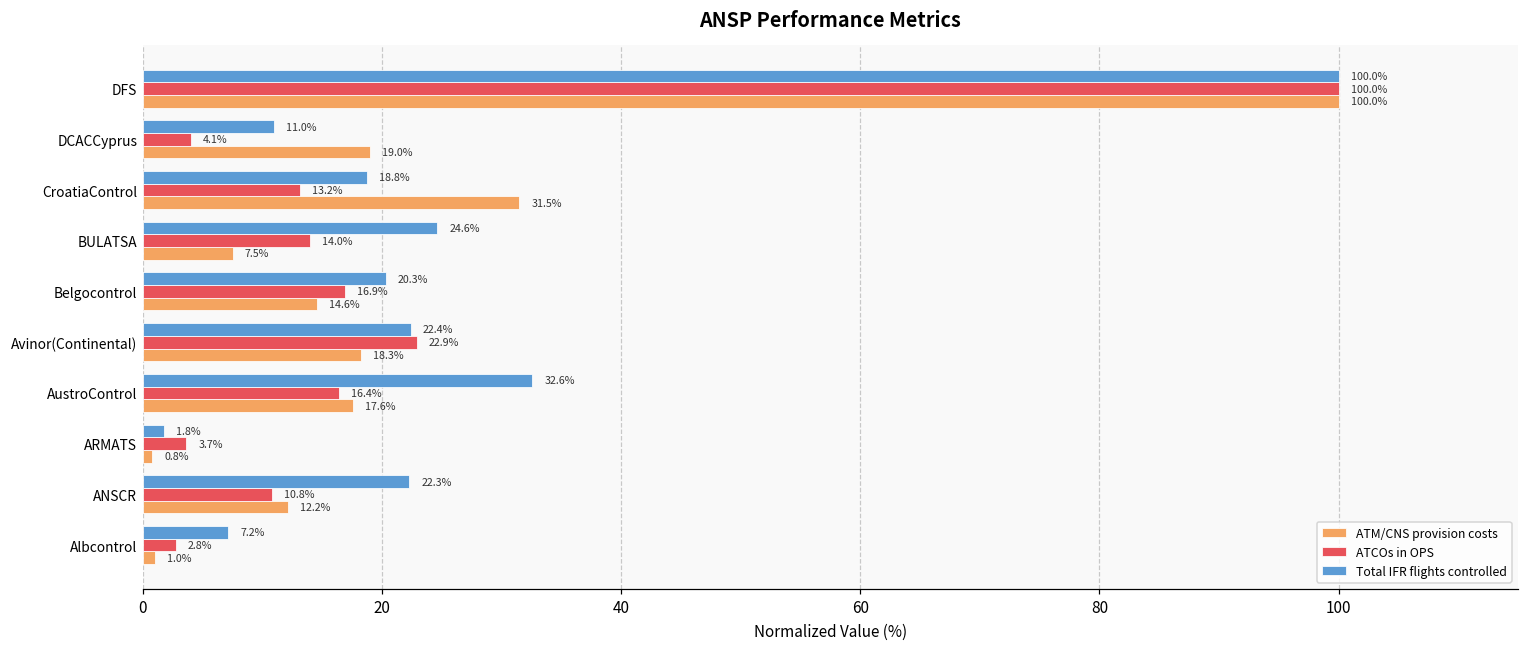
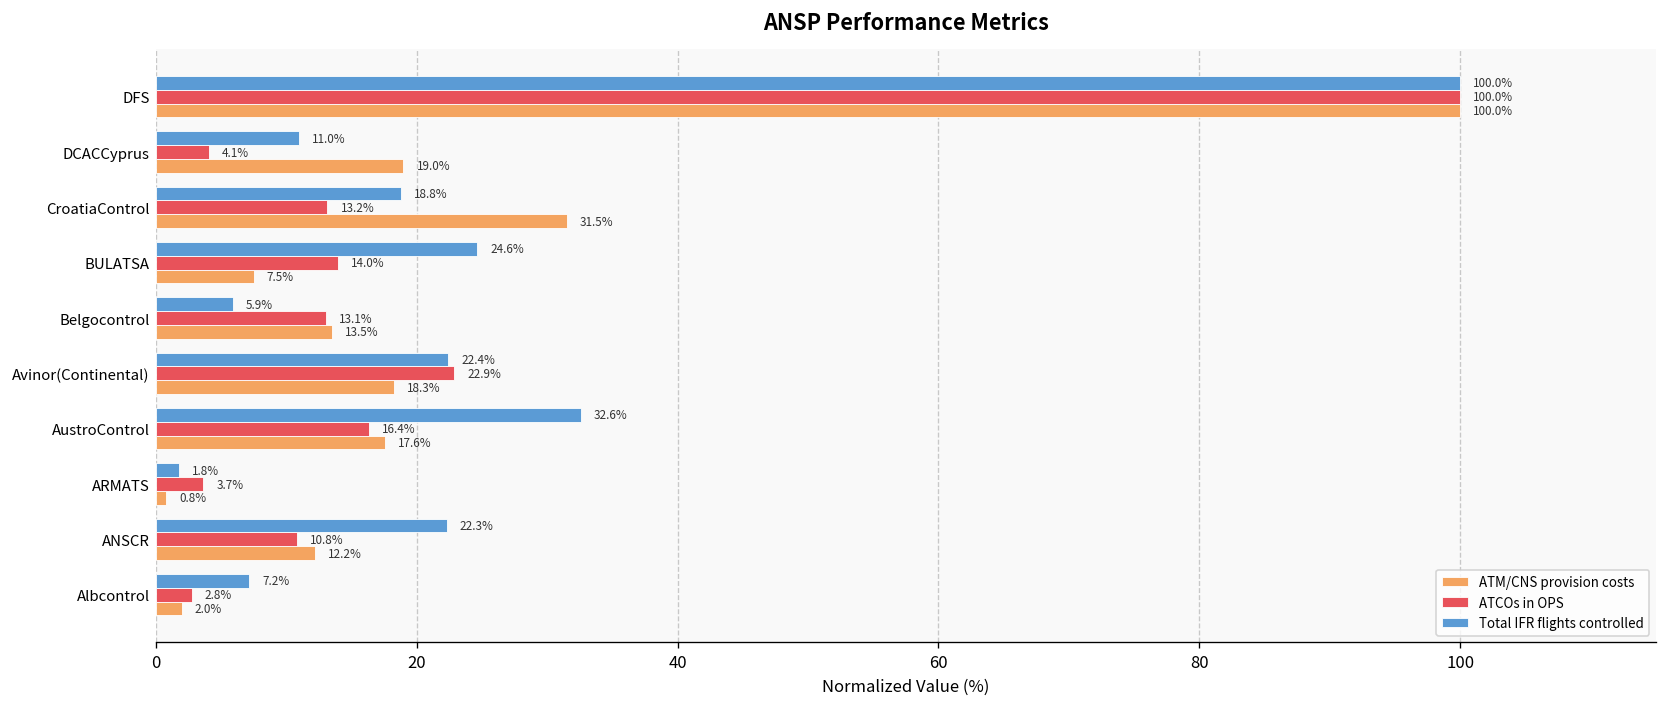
Total IFR flights controlled, Belgocontrol: 20.3% -> 5.9%
ATCOs in OPS, Belgocontrol: 16.9% -> 13.1%
ATM/CNS provision costs, Belgocontrol: 14.6% -> 13.5%
ATM/CNS provision costs, Albcontrol: 1.0% -> 2.0%
